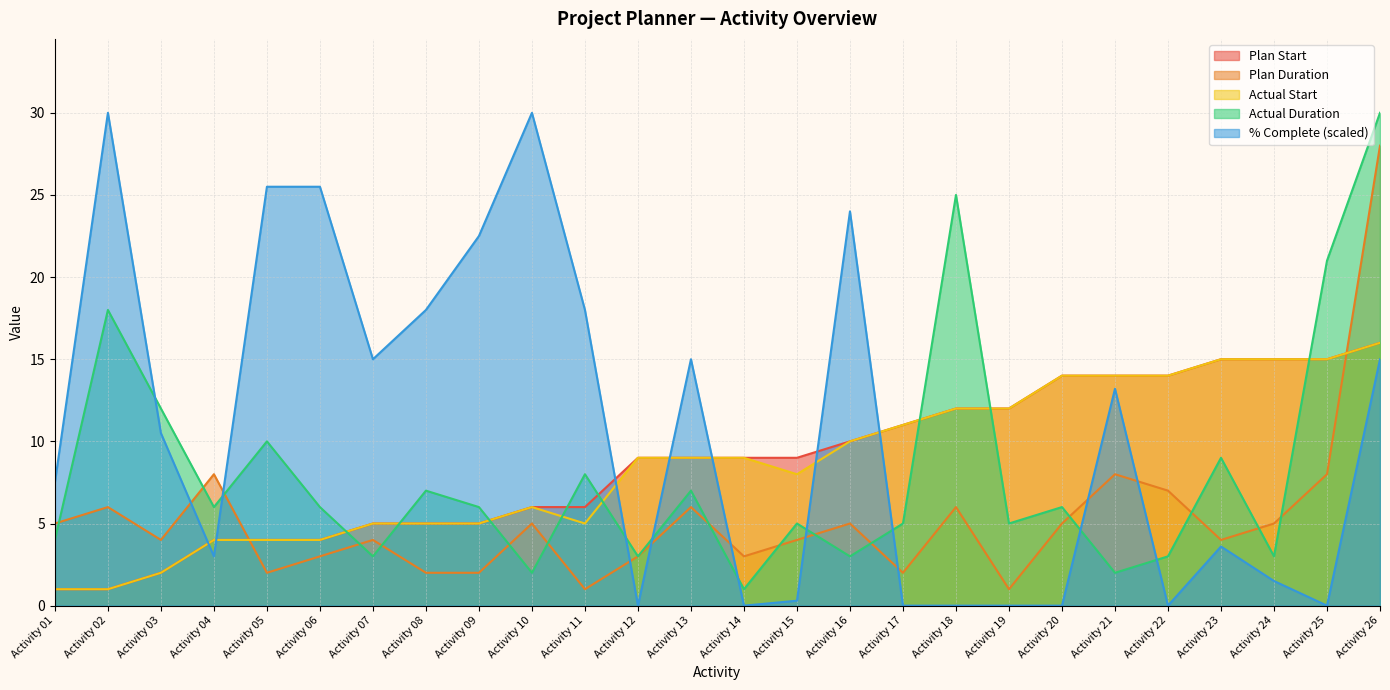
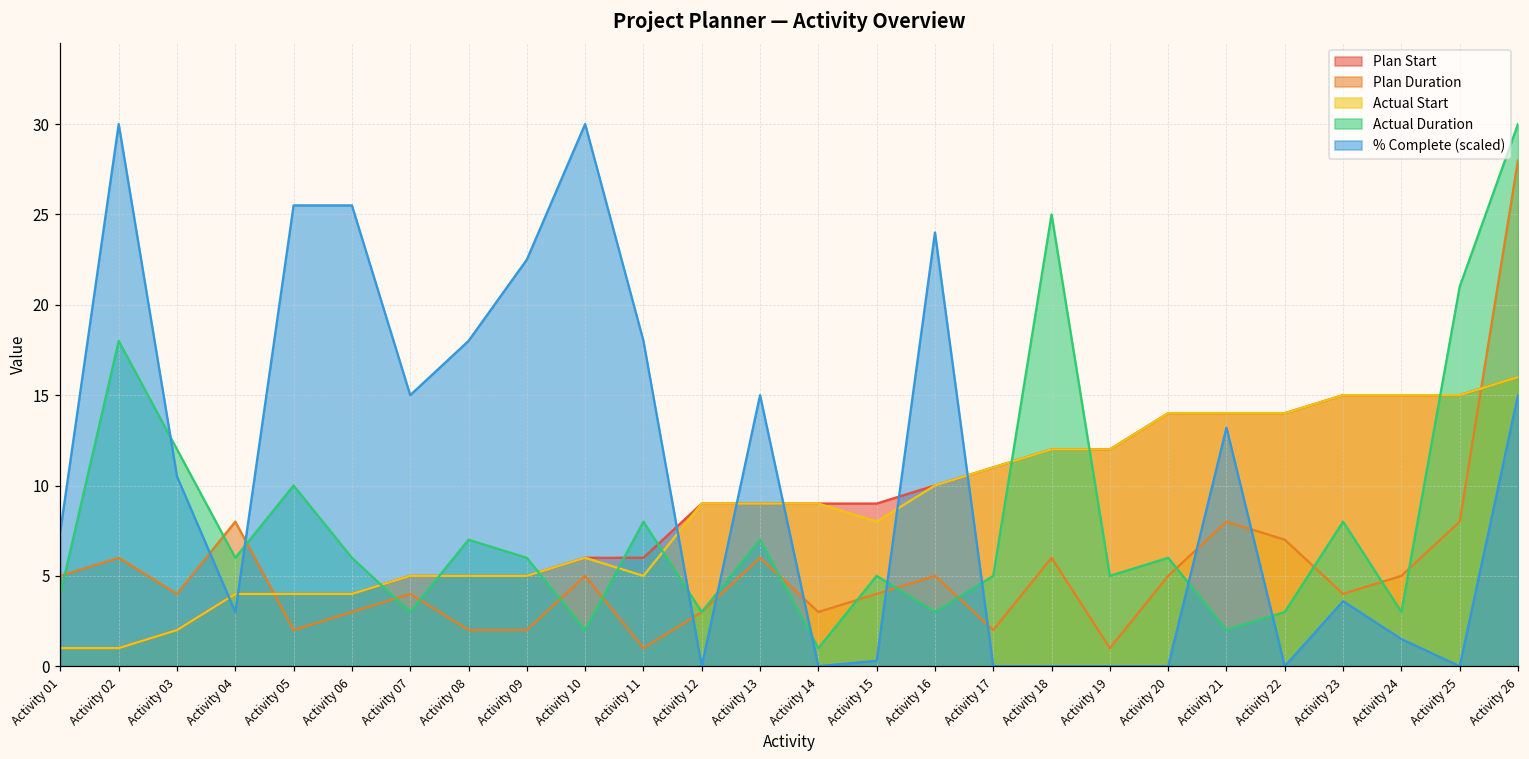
Actual Duration, Activity 23: 9 -> 8
